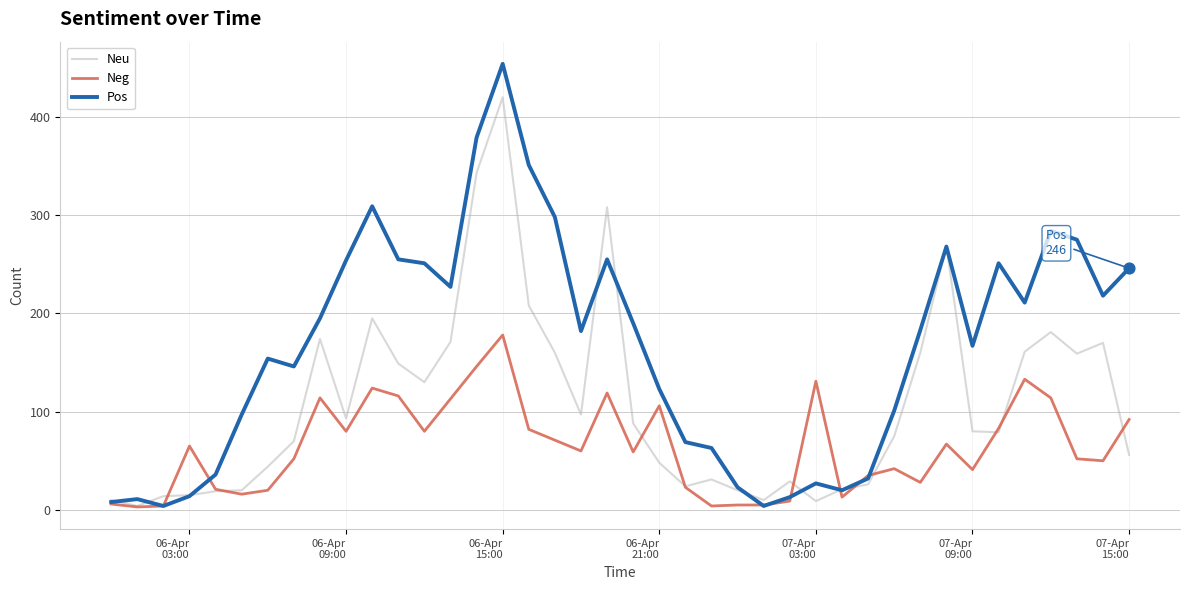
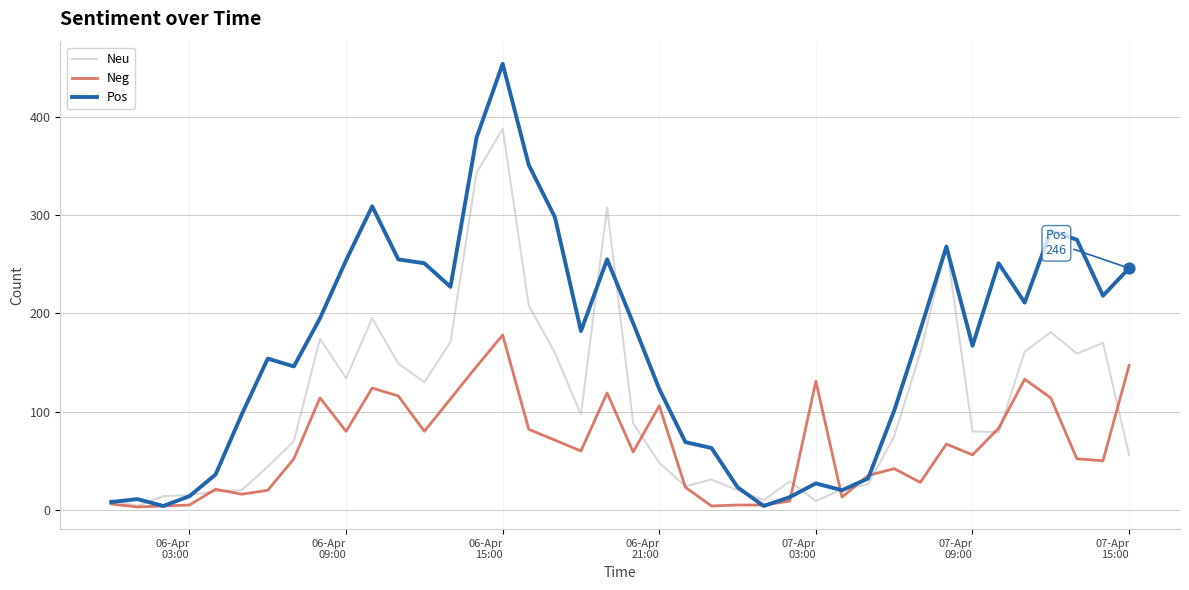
Neg, 06-Apr 03:00: 70 -> 10
Neu, 06-Apr 09:00: 90 -> 130
Neu, 06-Apr 15:00: 420 -> 390
Neg, 07-Apr 09:00: 40 -> 60
Neg, 07-Apr 15:00: 90 -> 150
